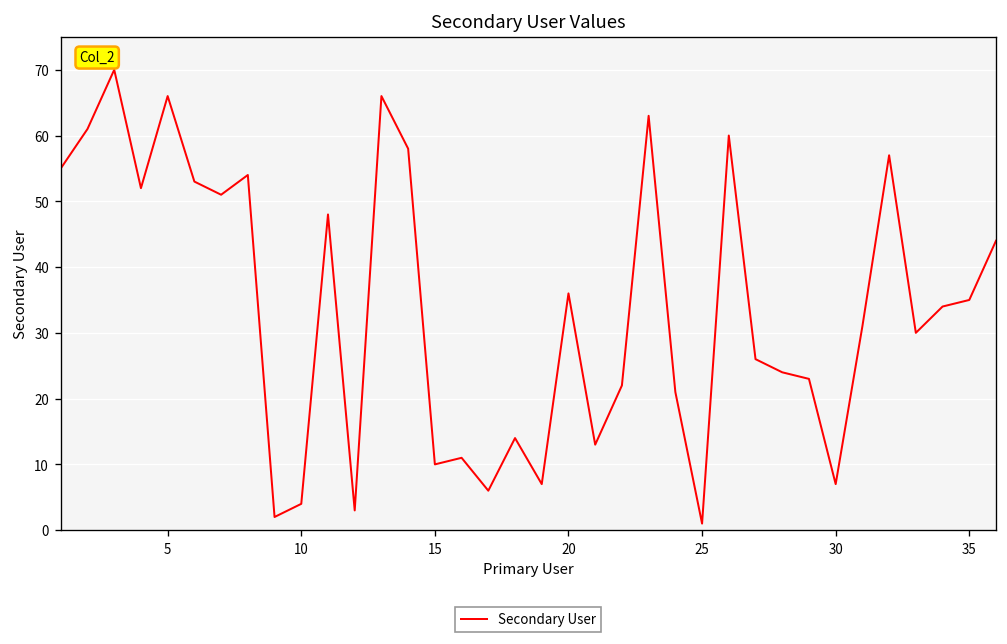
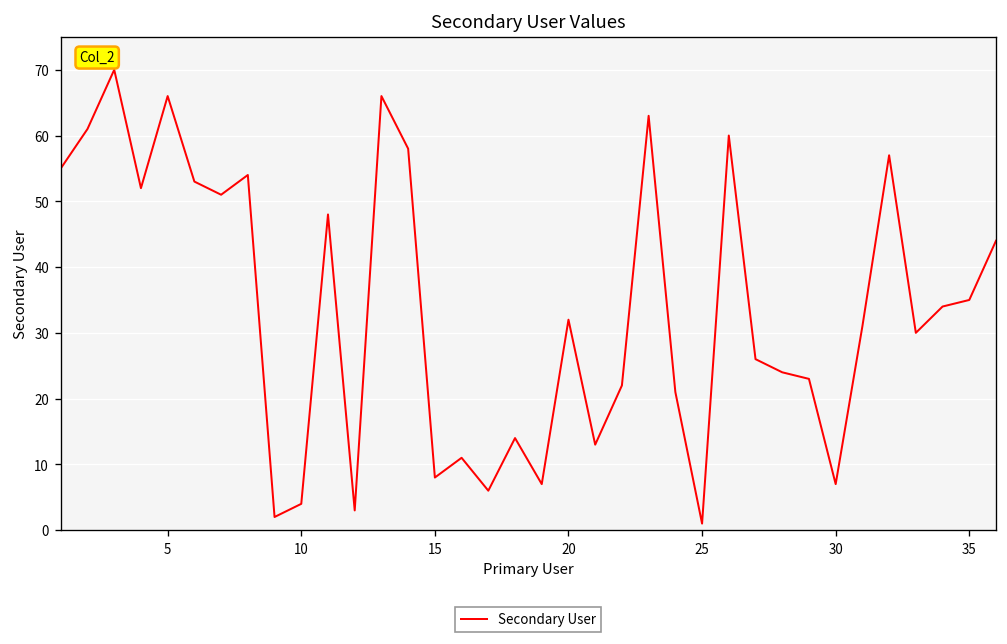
15: 10 -> 8
20: 36 -> 32
